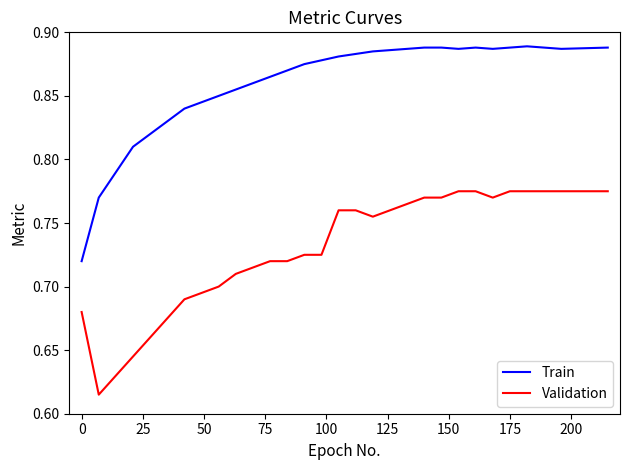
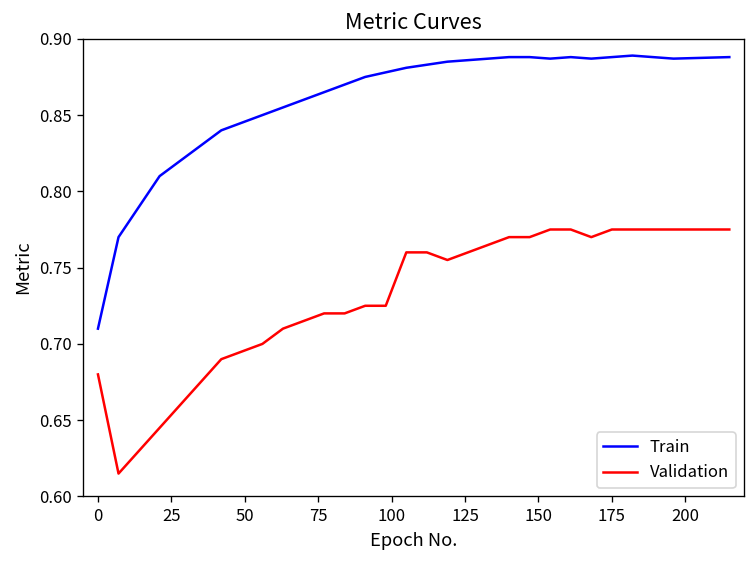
Train, 0: 0.72 -> 0.71
